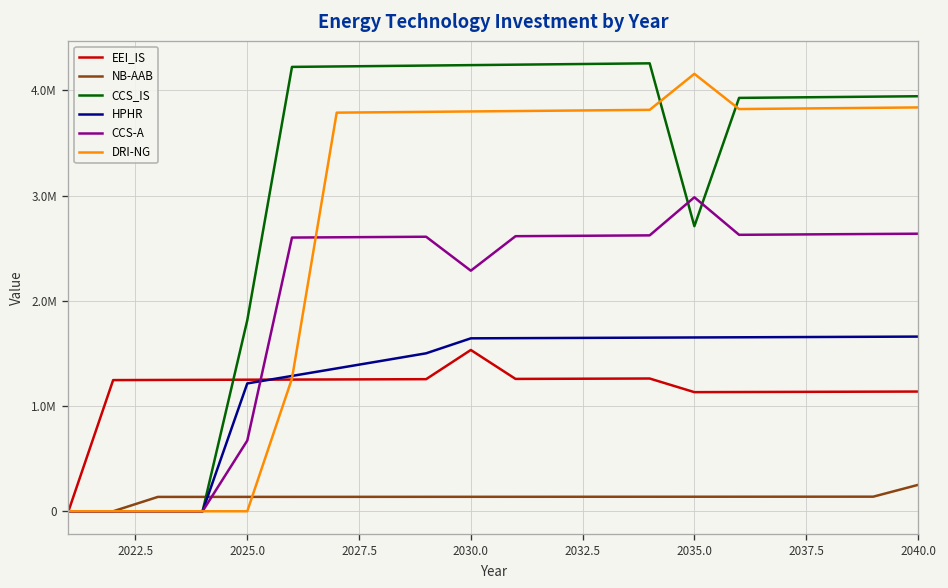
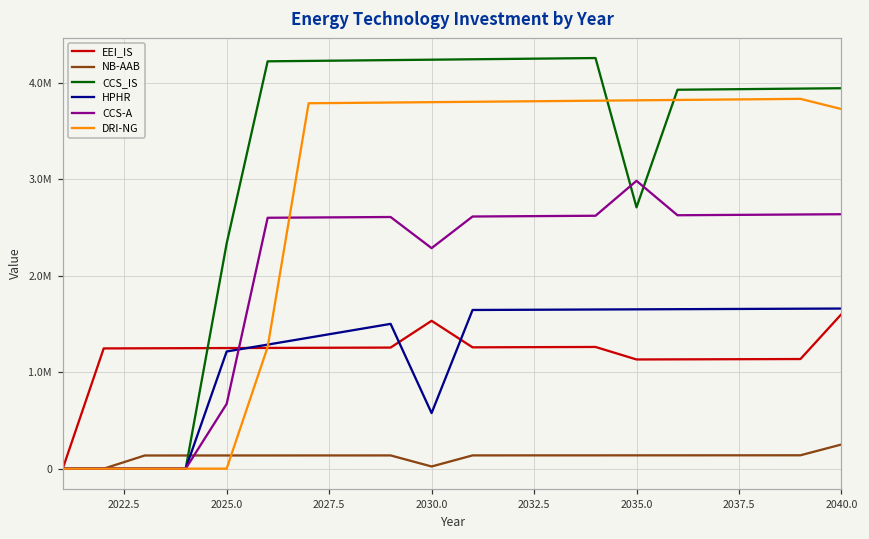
CCS_IS, 2025.0: 1800000 -> 2300000
NB-AAB, 2030.0: 100000 -> 0
HPHR, 2030.0: 1600000 -> 600000
DRI-NG, 2035.0: 4200000 -> 3800000
EEI_IS, 2040.0: 1100000 -> 1600000
DRI-NG, 2040.0: 3800000 -> 3700000
